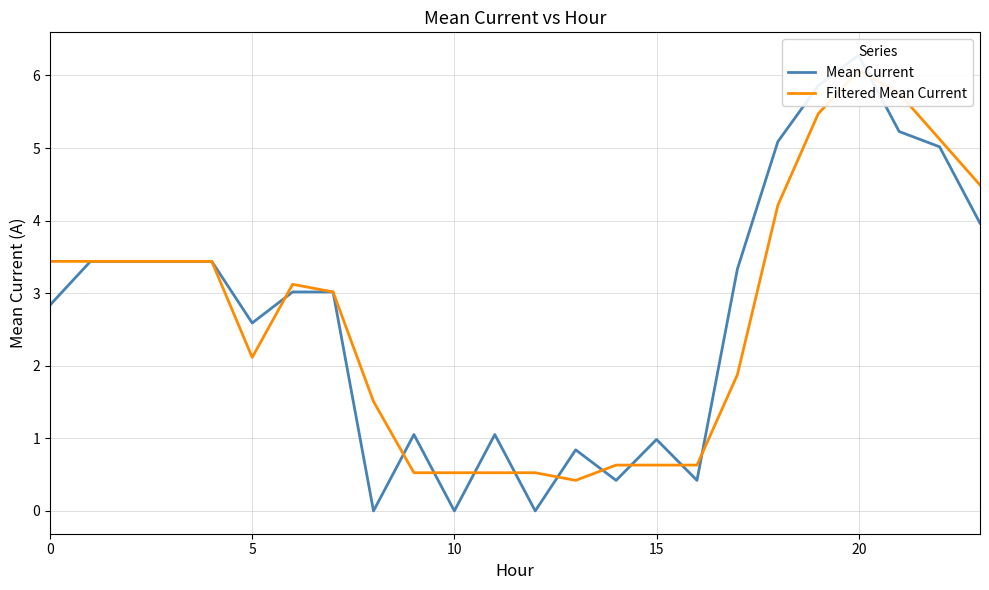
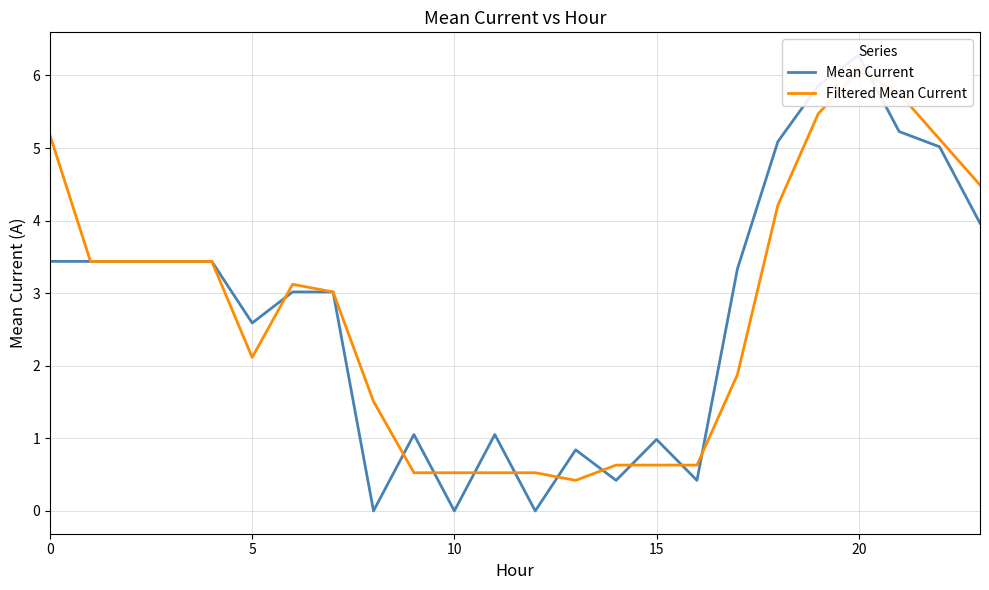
Mean Current, 0: 2.8 -> 3.4
Filtered Mean Current, 0: 3.4 -> 5.2
